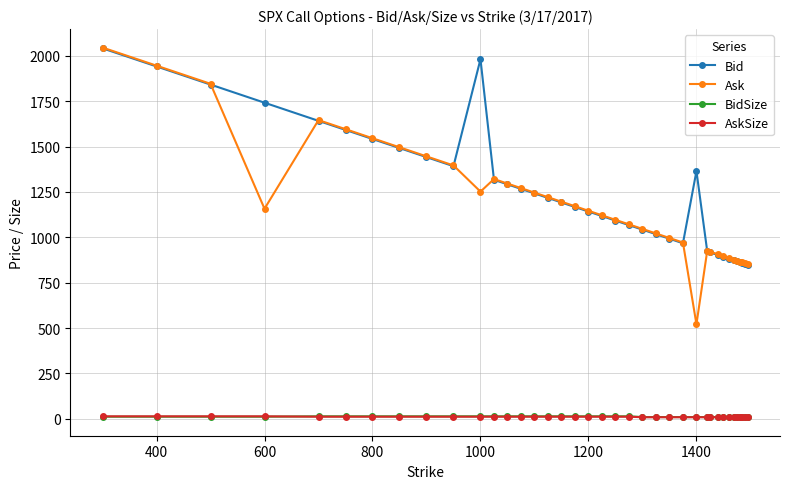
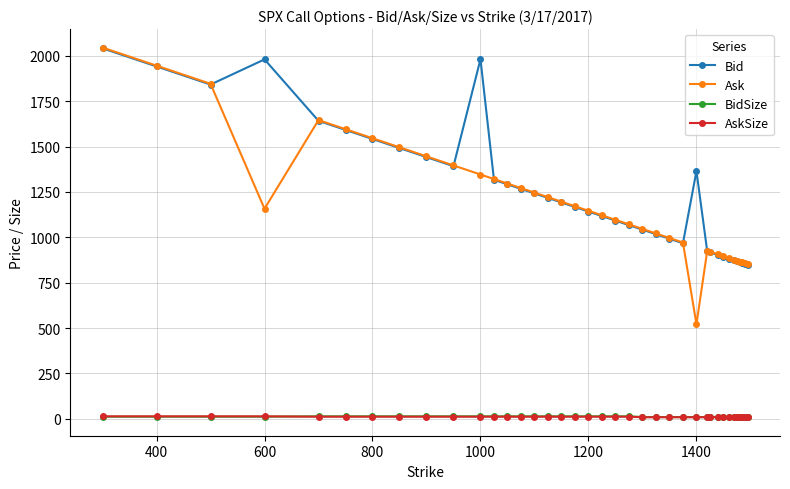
Bid, 600: 1740 -> 1980
Ask, 1000: 1250 -> 1350
